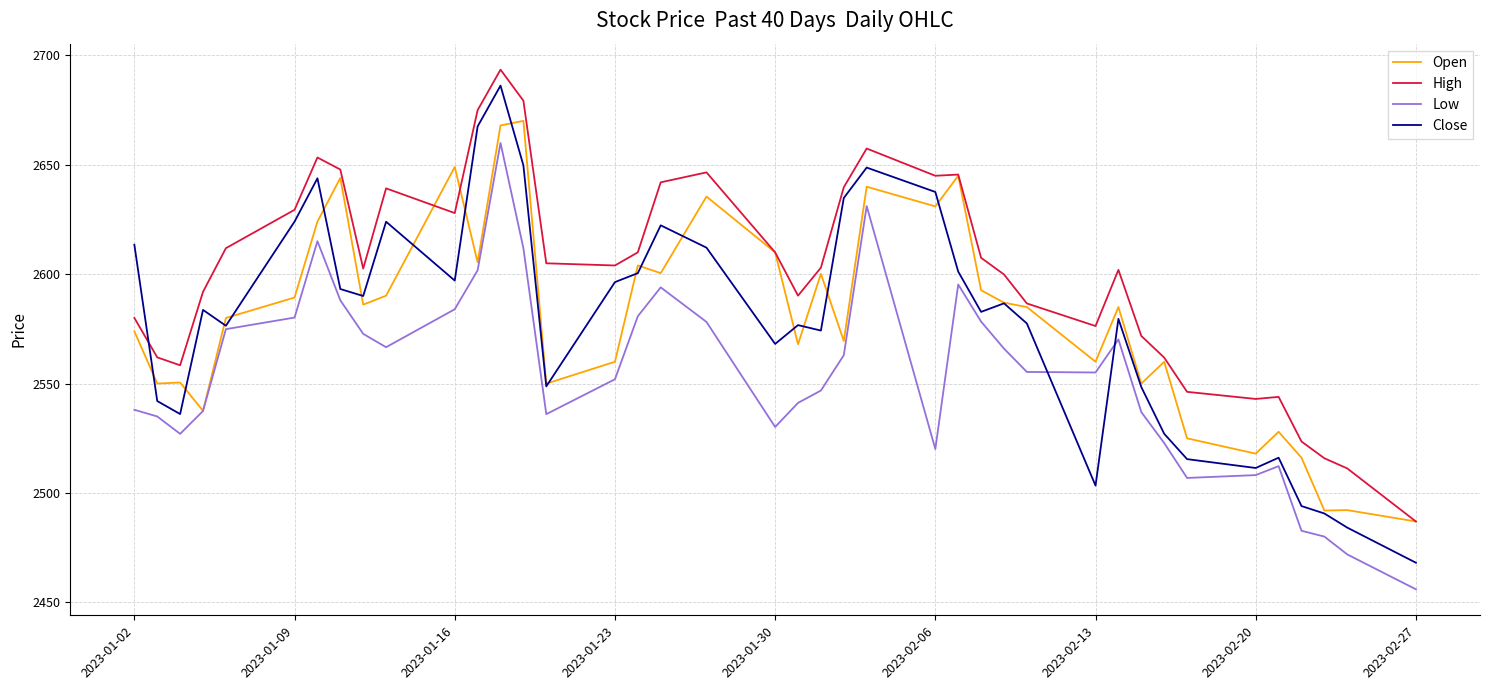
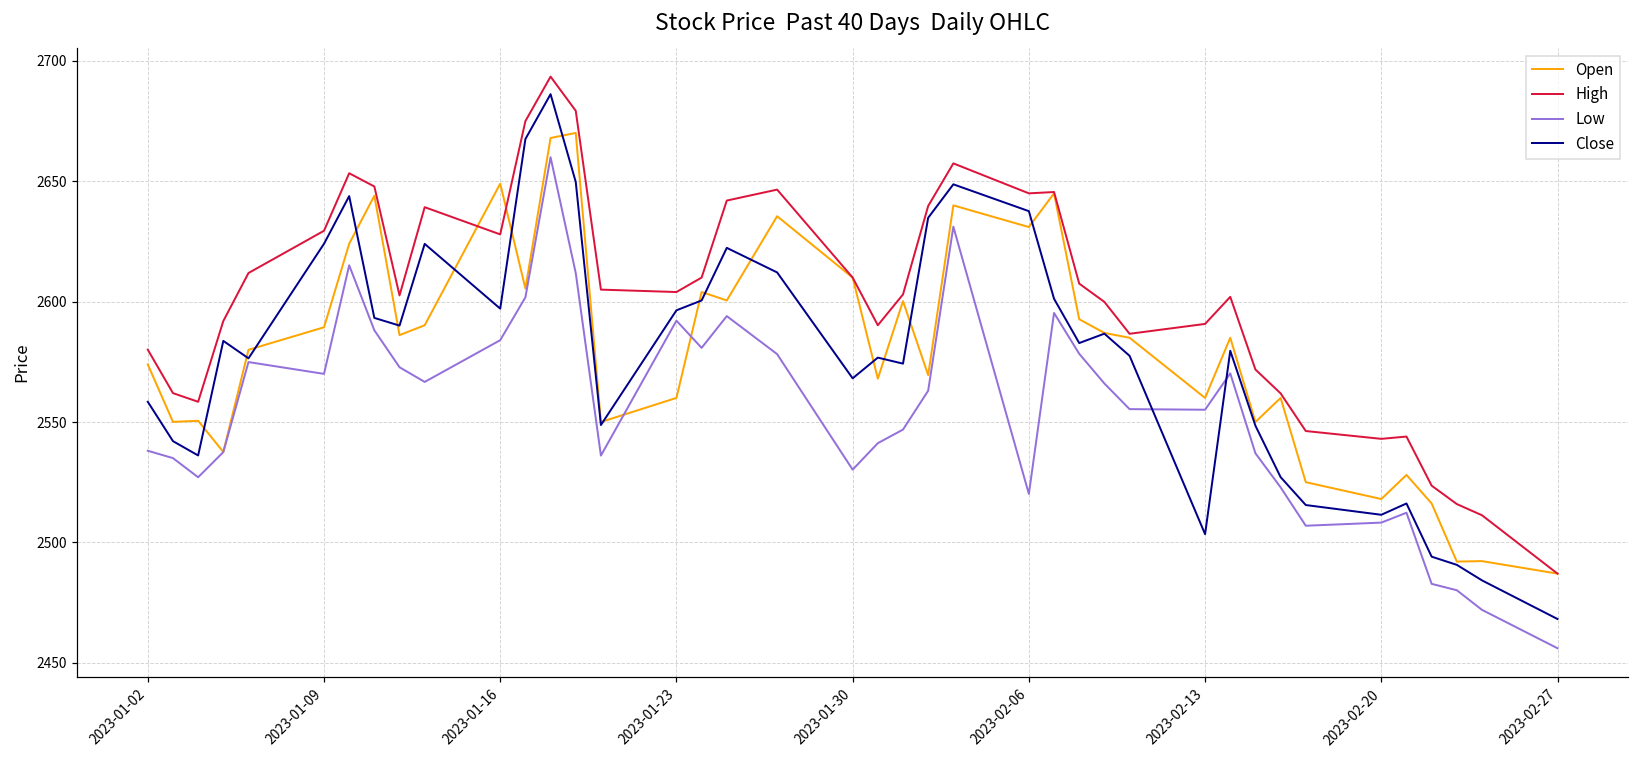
Close, 2023-01-02: 2614 -> 2558
Low, 2023-01-09: 2580 -> 2570
Low, 2023-01-23: 2552 -> 2592
High, 2023-02-13: 2576 -> 2591
